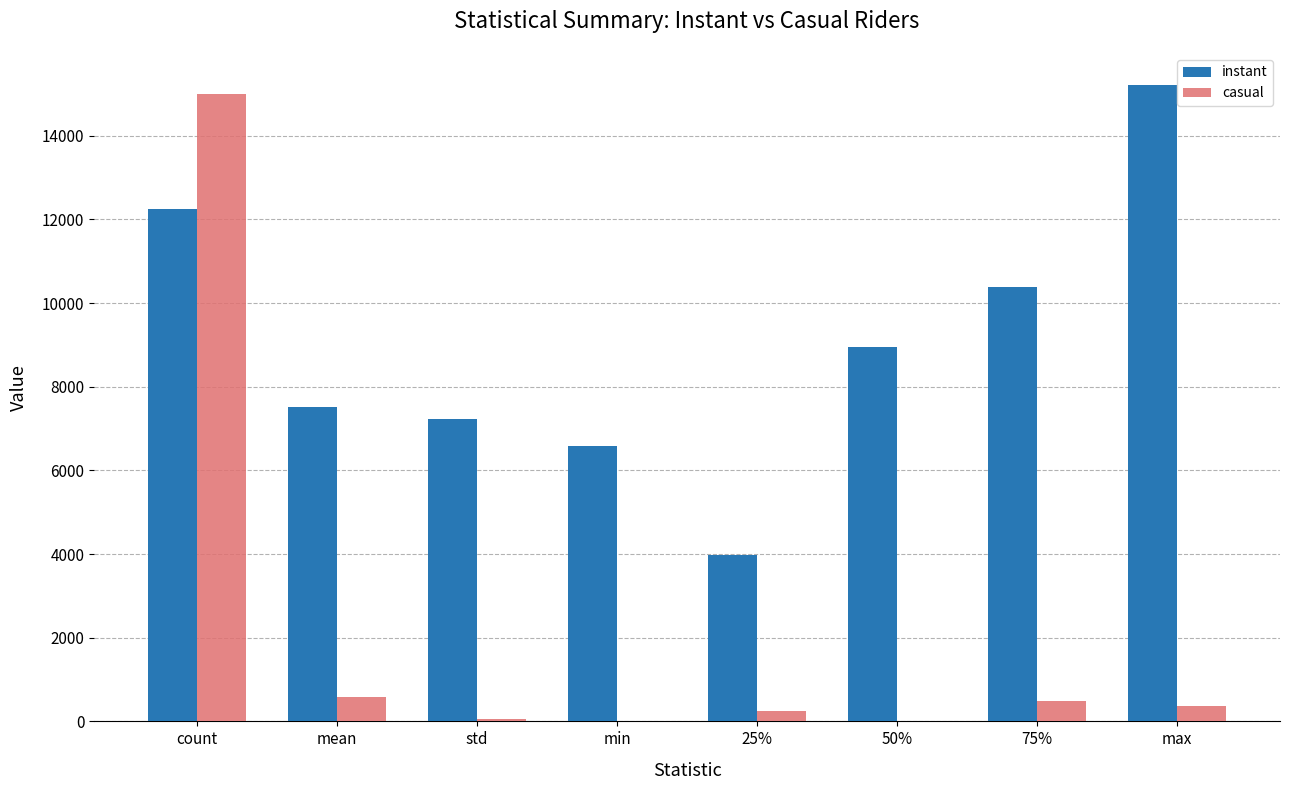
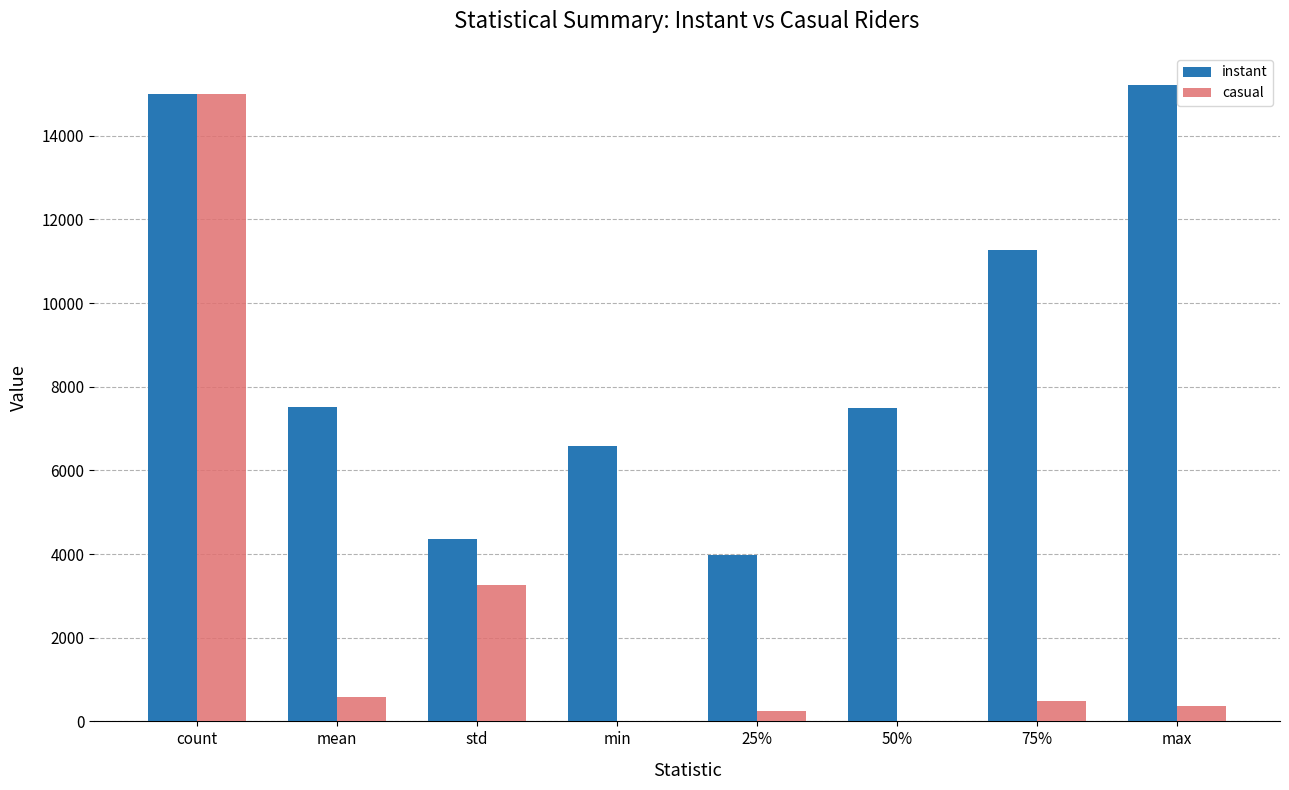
instant, count: 12200 -> 15000
instant, std: 7200 -> 4400
casual, std: 0 -> 3300
instant, 50%: 8900 -> 7500
instant, 75%: 10400 -> 11300
